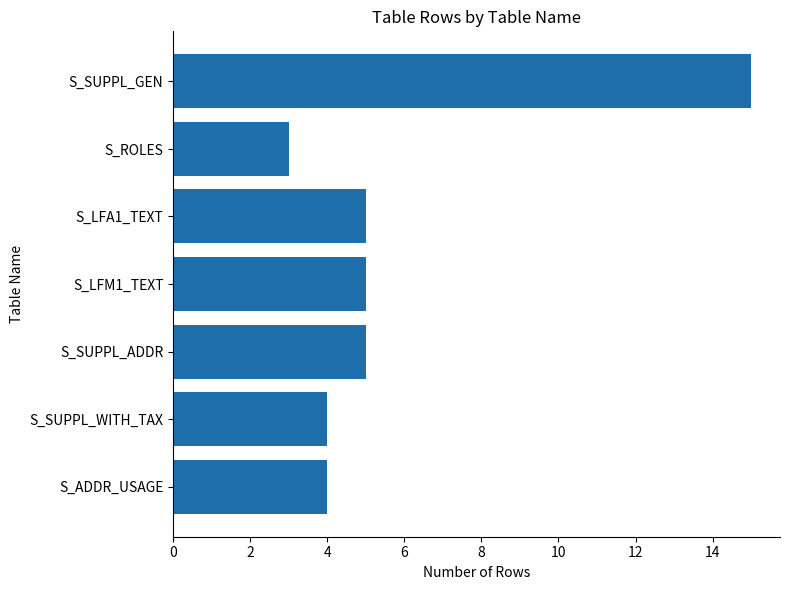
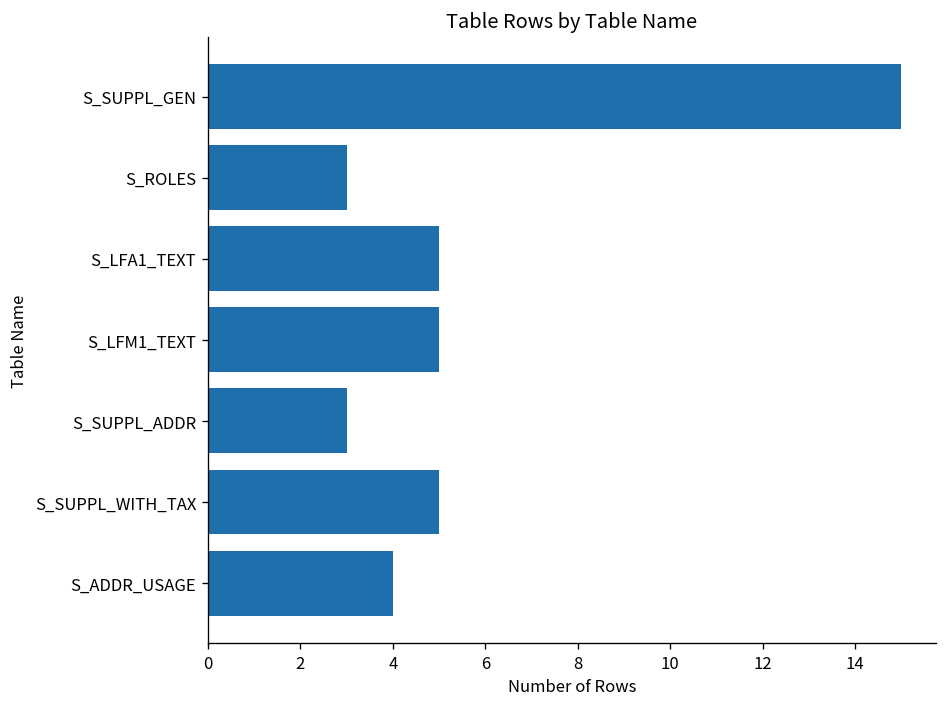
S_SUPPL_ADDR: 5 -> 3
S_SUPPL_WITH_TAX: 4 -> 5
